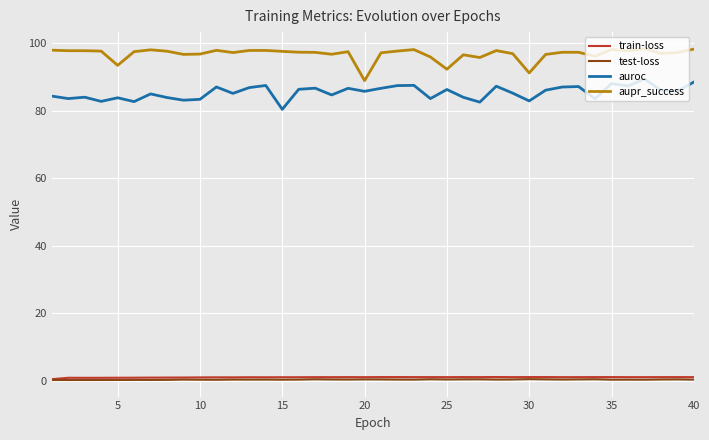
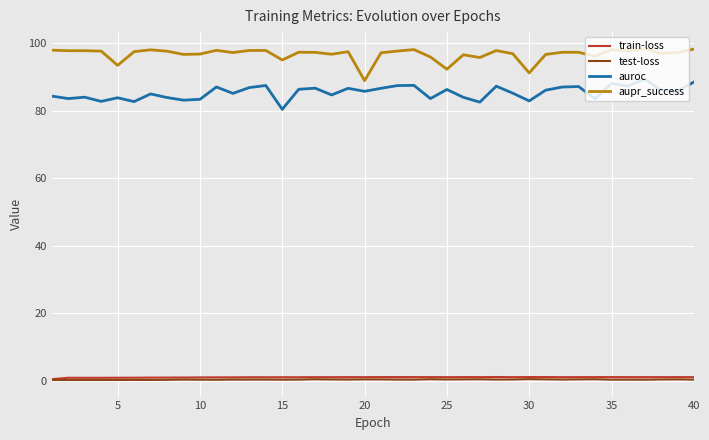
aupr_success, 15: 98 -> 95
